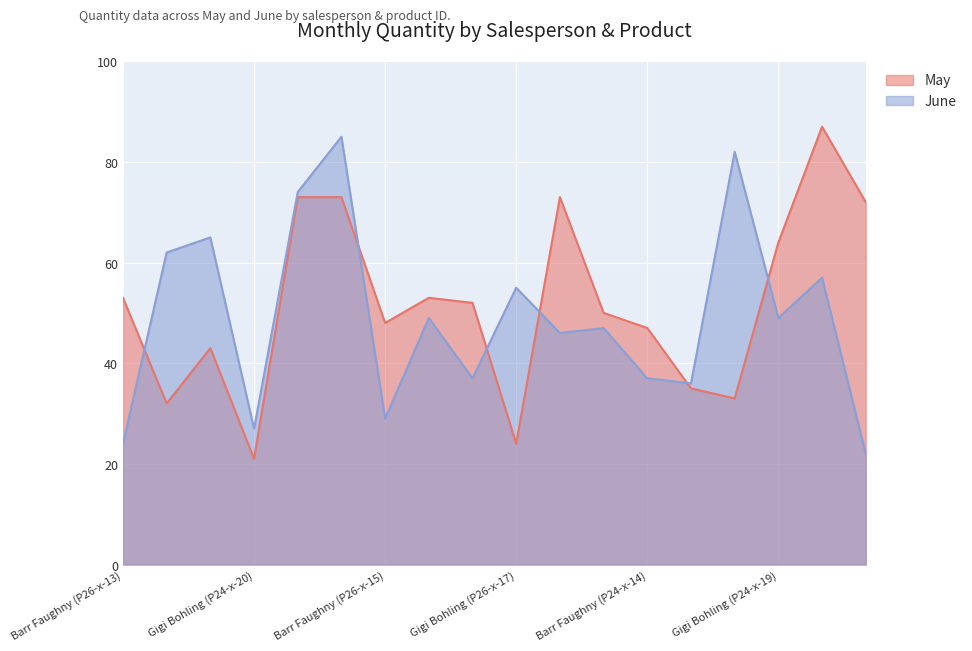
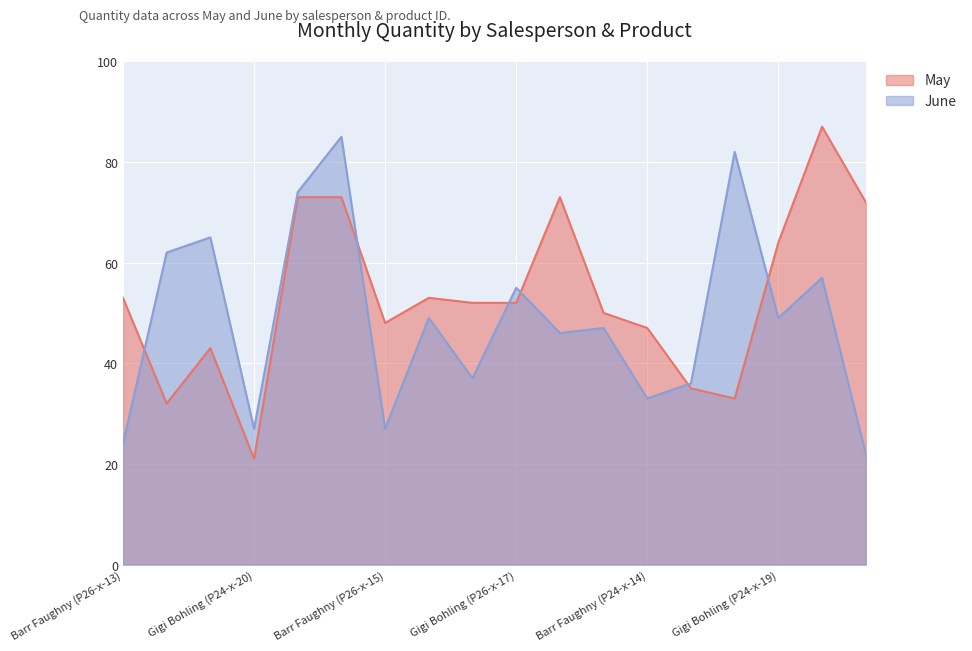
June, Barr Faughny (P26-x-15): 29 -> 27
May, Gigi Bohling (P26-x-17): 24 -> 52
June, Barr Faughny (P24-x-14): 37 -> 33
